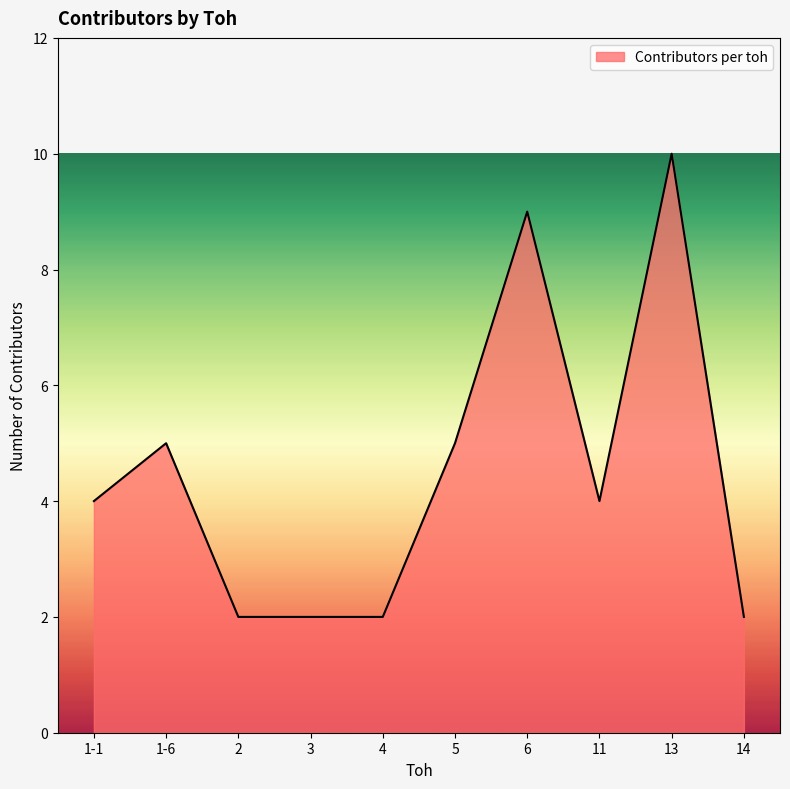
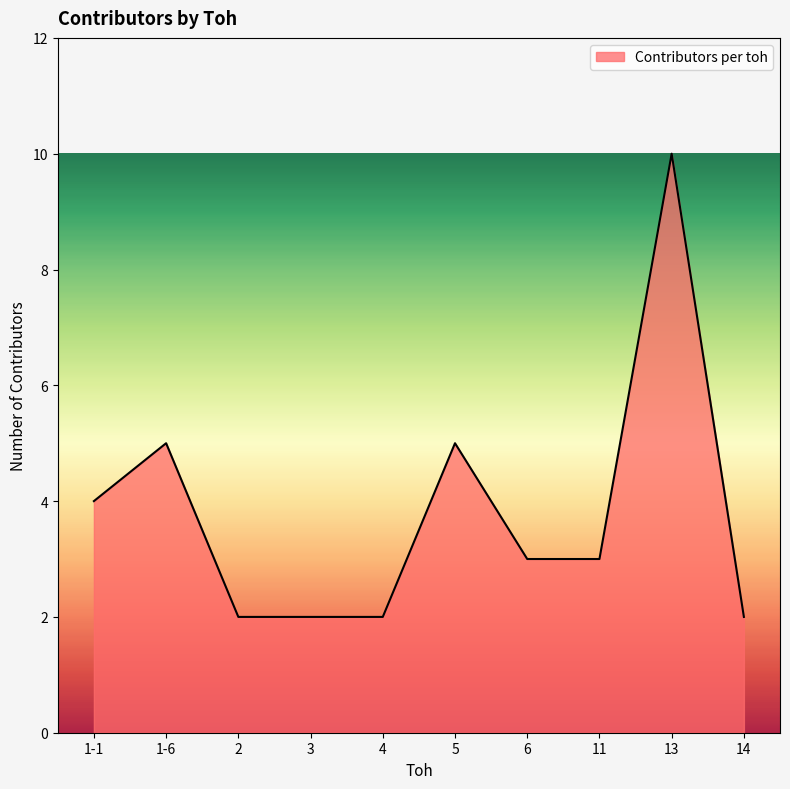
6: 9 -> 3
11: 4 -> 3
